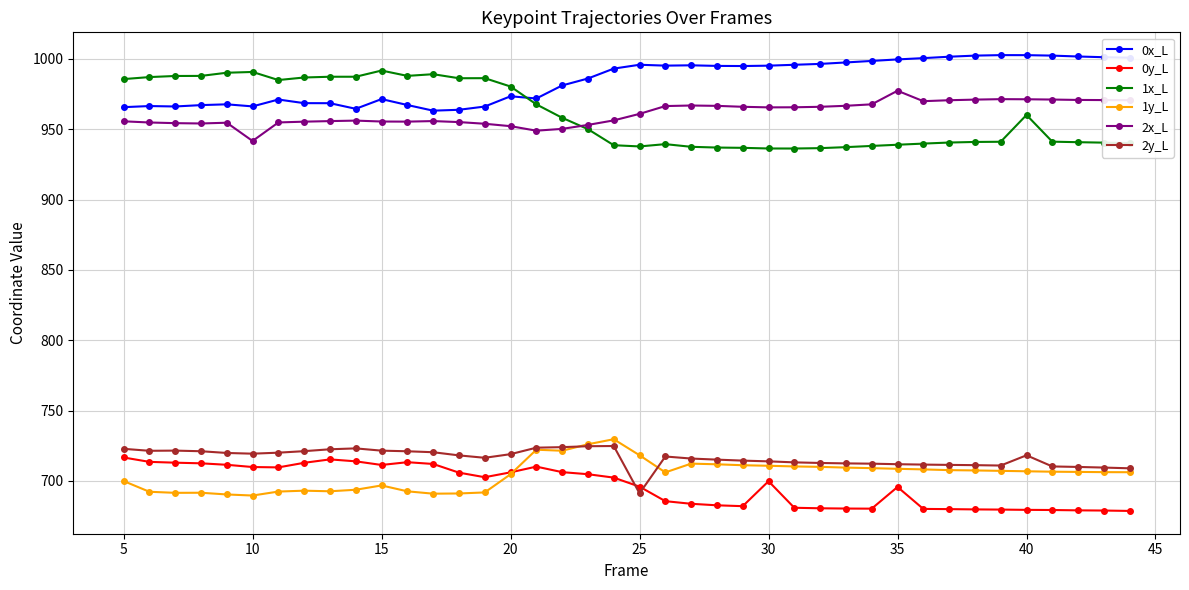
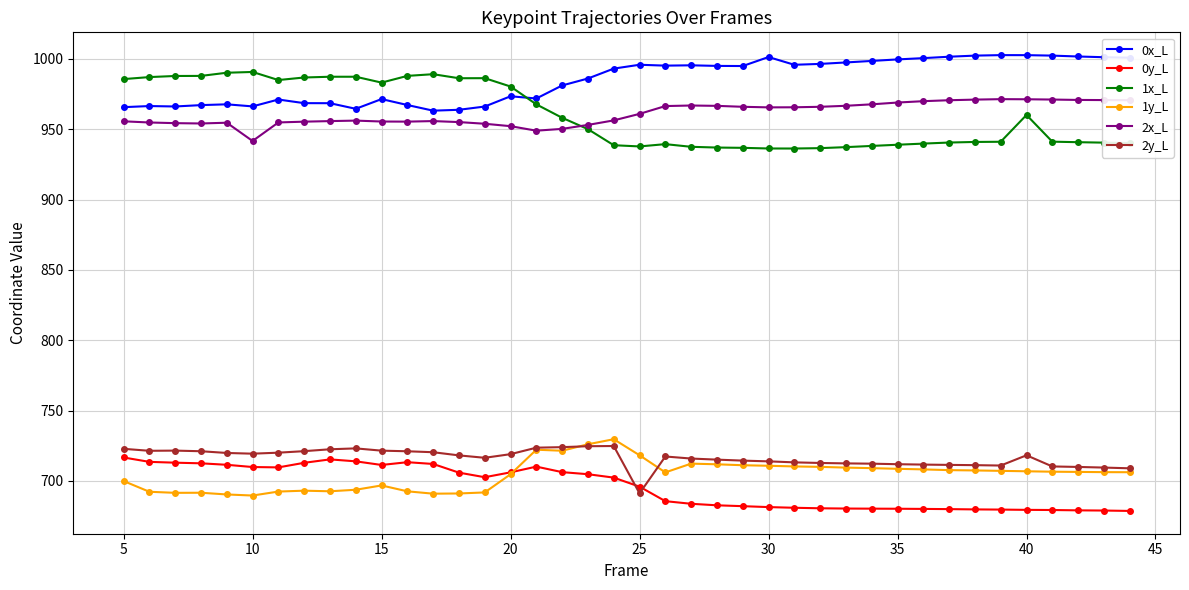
1x_L, 15: 992 -> 983
0x_L, 30: 995 -> 1001
0y_L, 30: 700 -> 681
0y_L, 35: 696 -> 680
2x_L, 35: 977 -> 969
